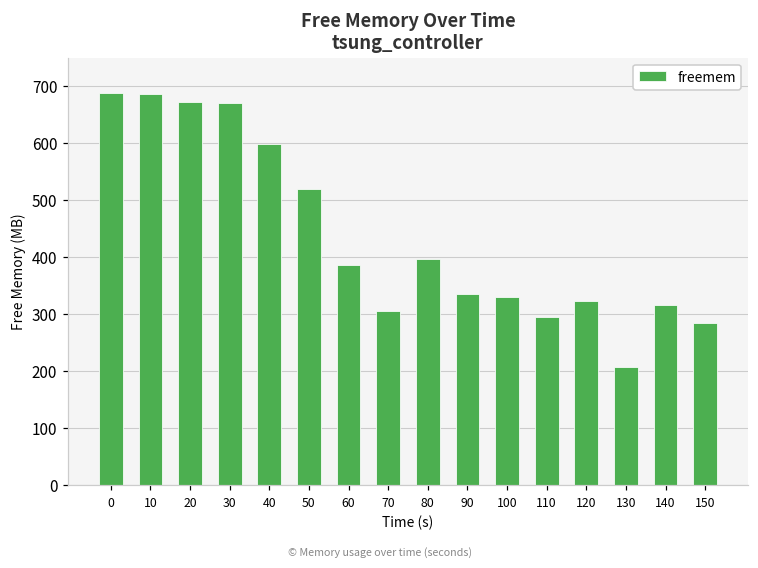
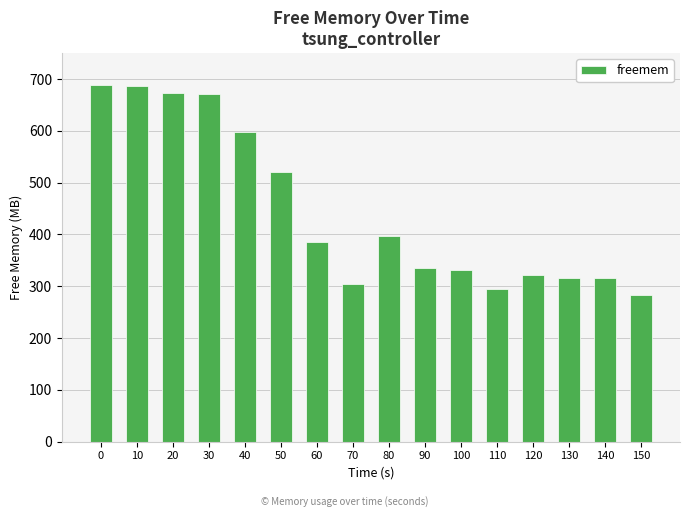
130: 210 -> 320
